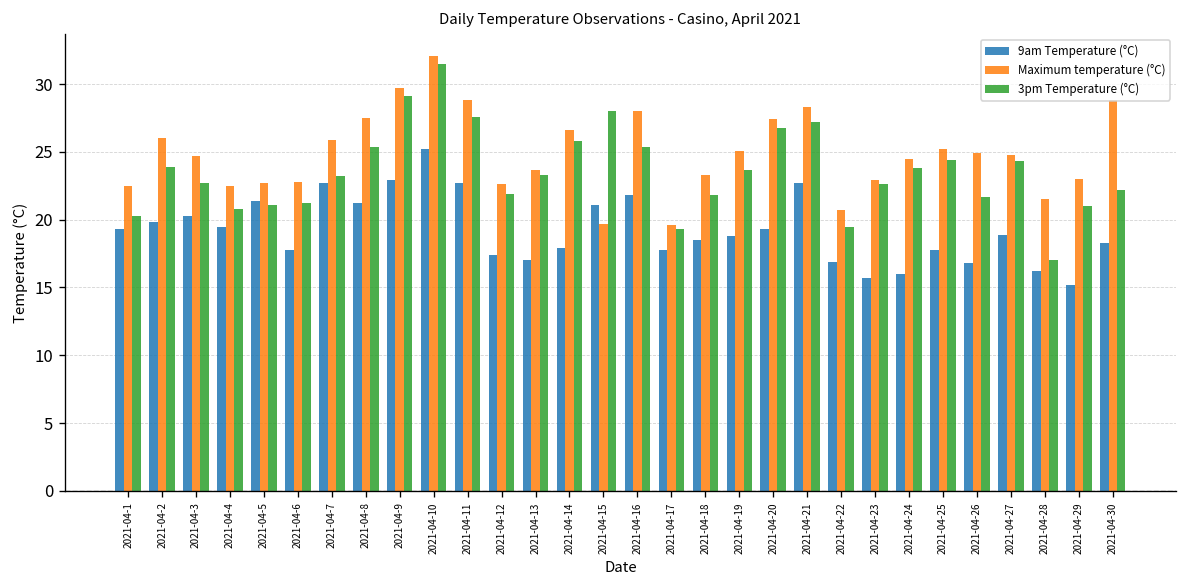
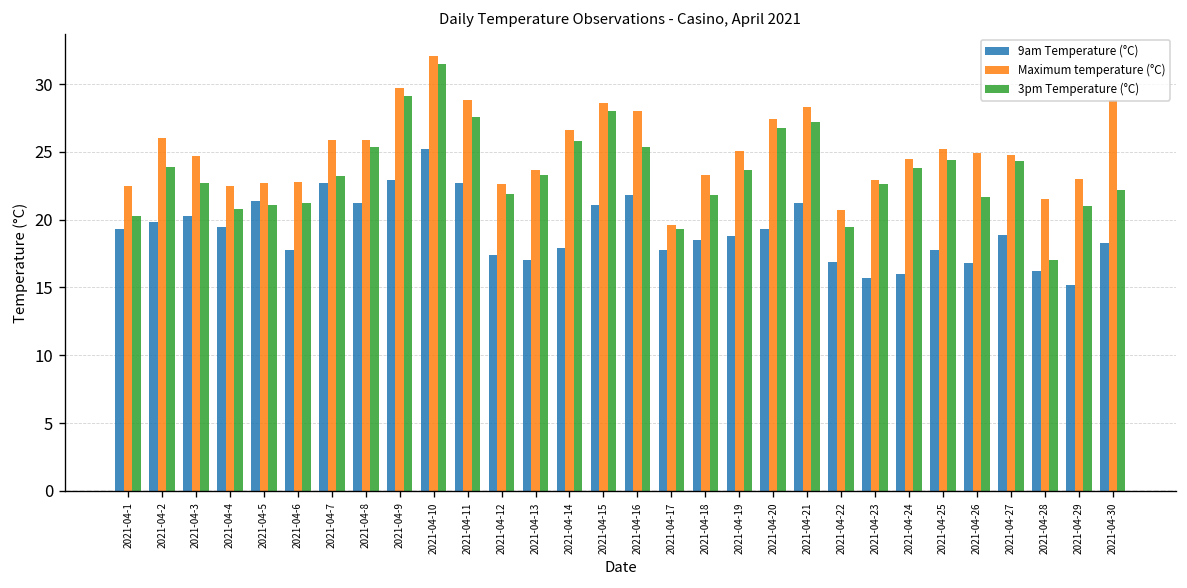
Maximum temperature (°C), 2021-04-8: 27.5 -> 25.9
Maximum temperature (°C), 2021-04-15: 19.7 -> 28.6
9am Temperature (°C), 2021-04-21: 22.7 -> 21.2
